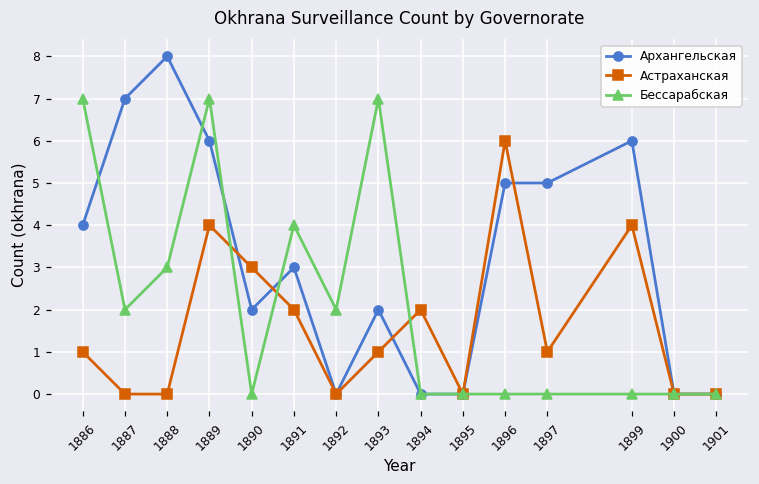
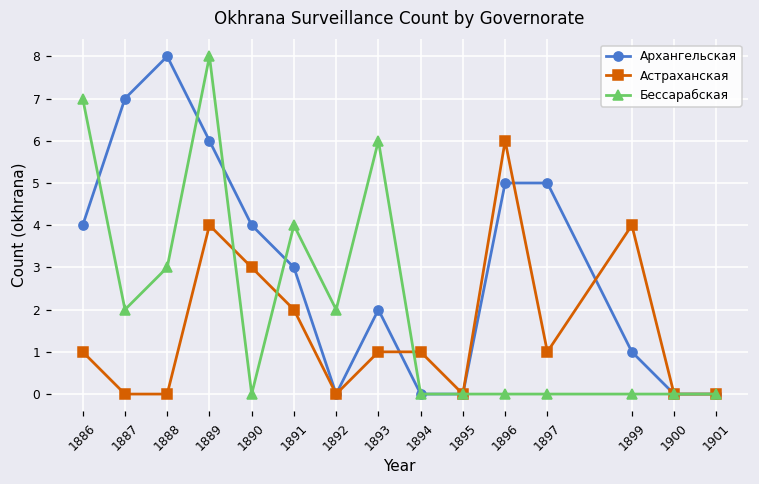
Бессарабская, 1889: 7 -> 8
Архангельская, 1890: 2 -> 4
Бессарабская, 1893: 7 -> 6
Астраханская, 1894: 2 -> 1
Архангельская, 1899: 6 -> 1
